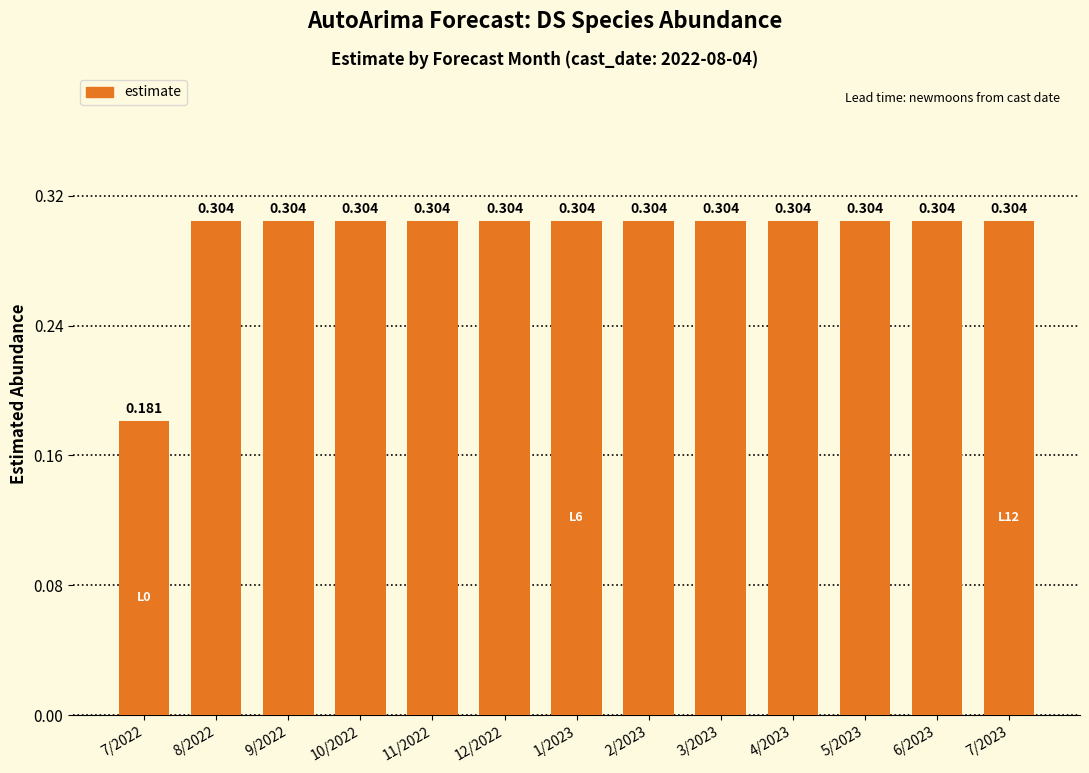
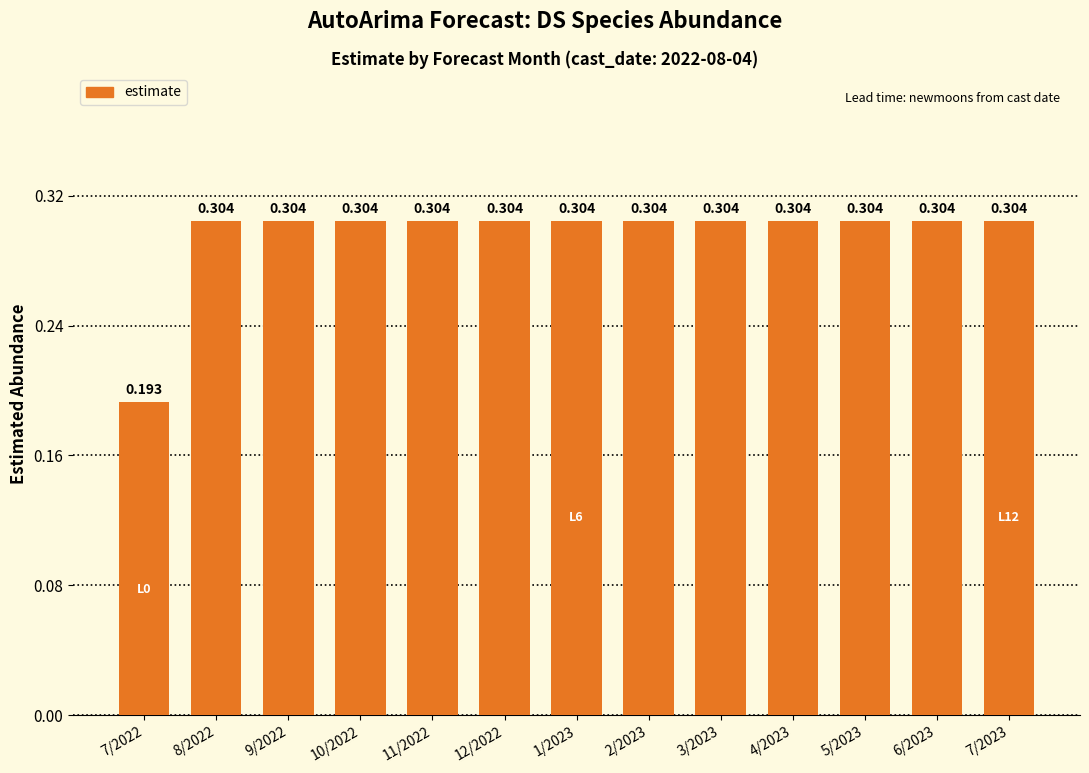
7/2022: 0.181 -> 0.193
